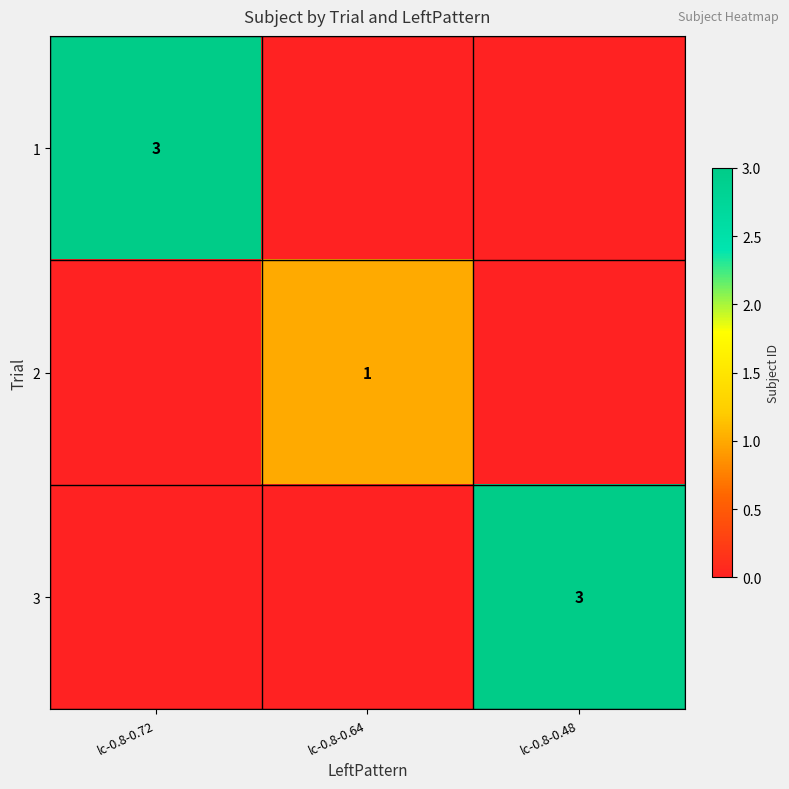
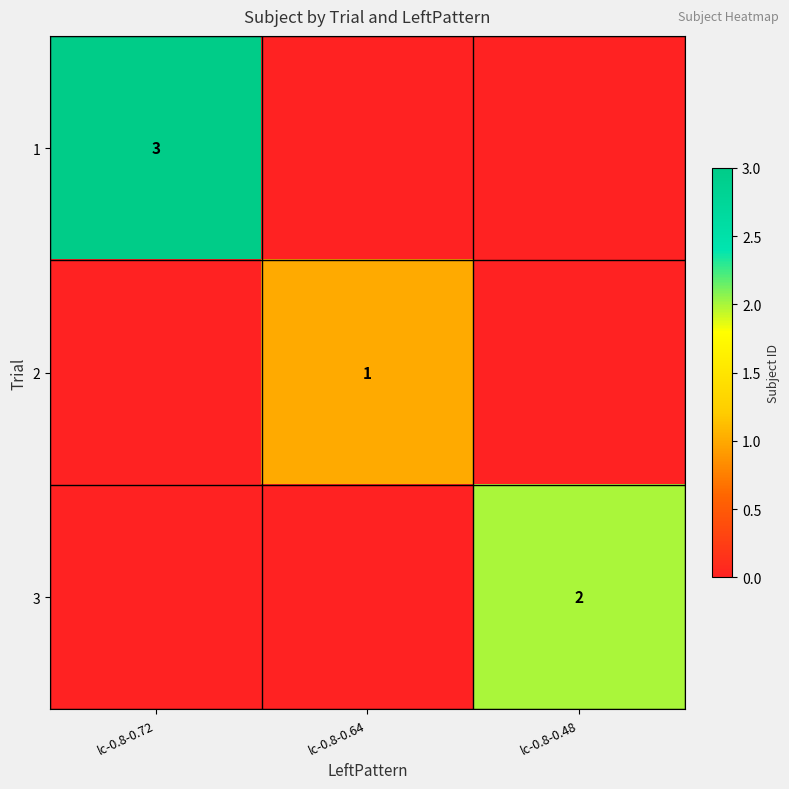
3, lc-0.8-0.48: 3 -> 2
